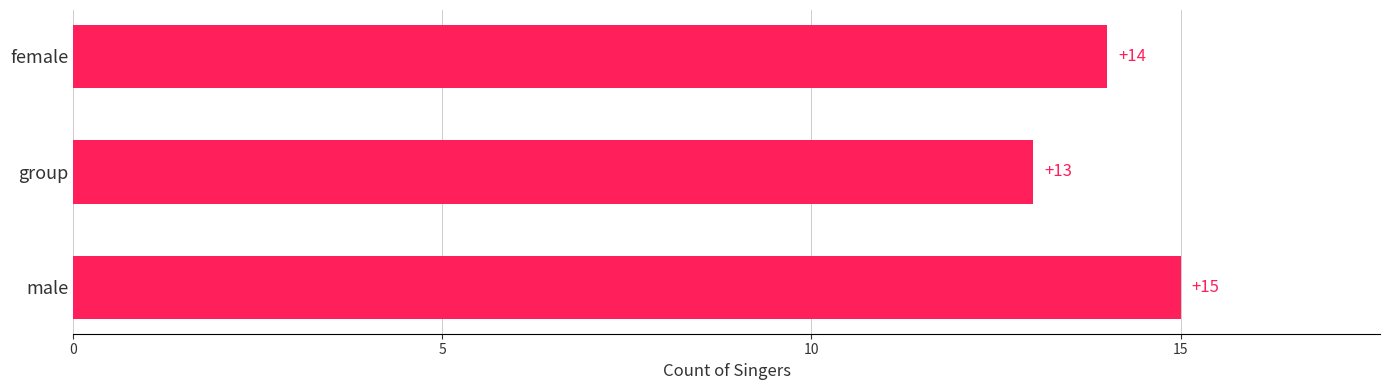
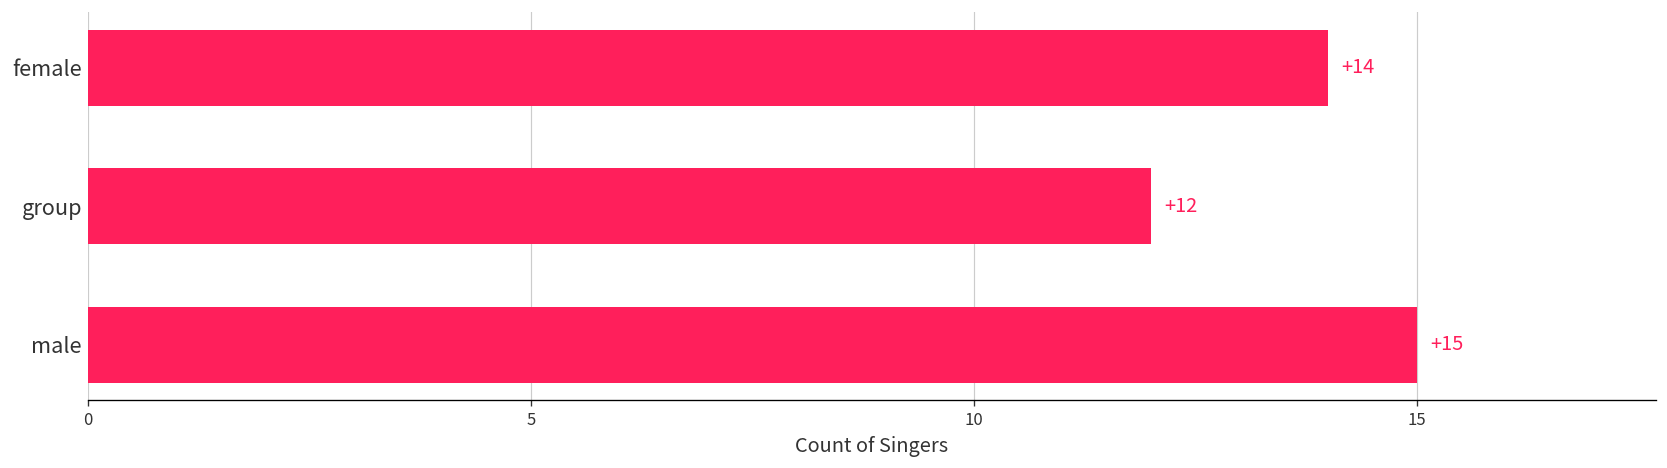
group: +13 -> +12
